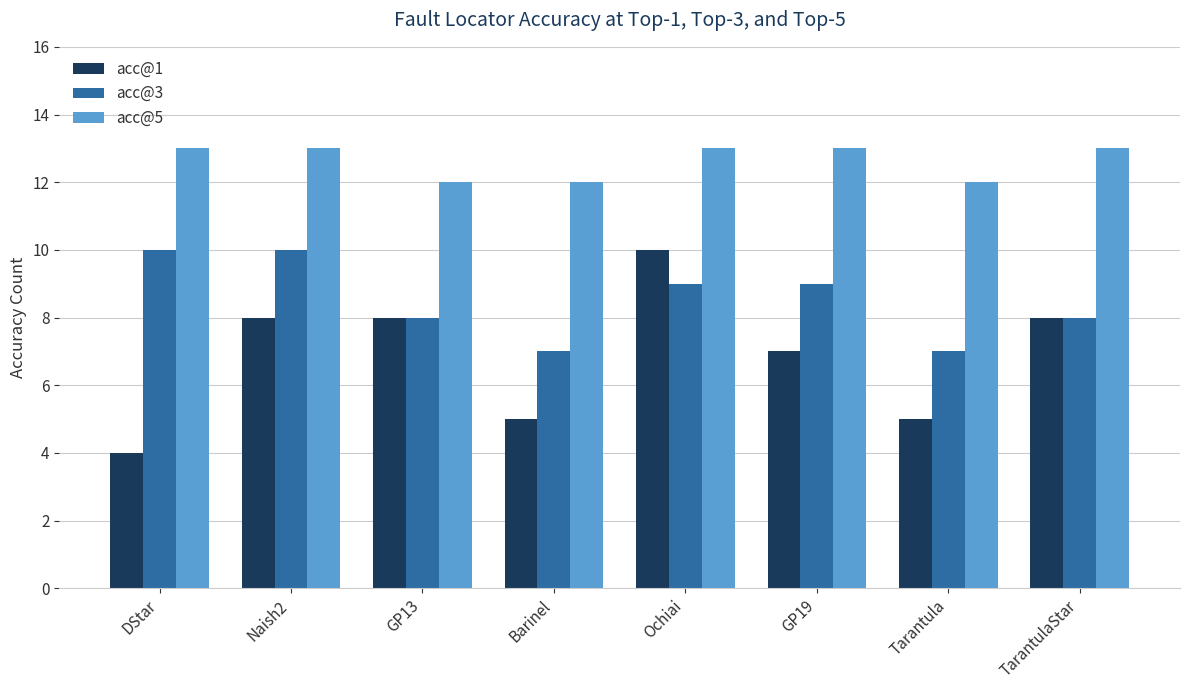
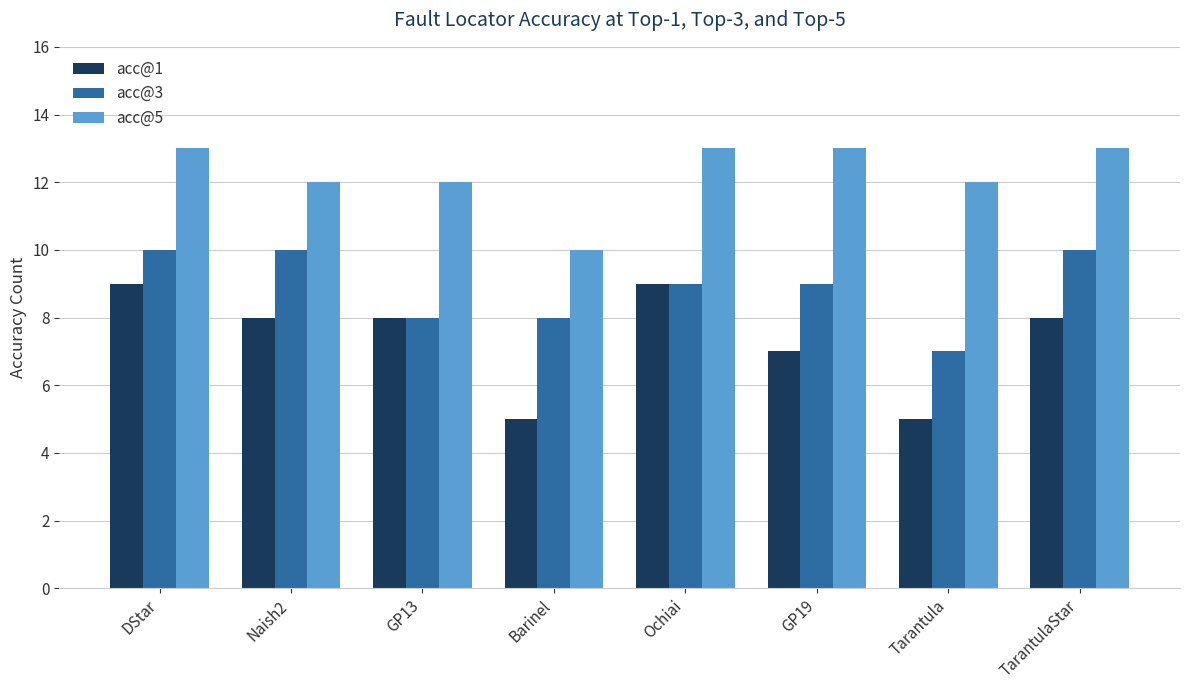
acc@1, DStar: 4 -> 9
acc@5, Naish2: 13 -> 12
acc@3, Barinel: 7 -> 8
acc@5, Barinel: 12 -> 10
acc@1, Ochiai: 10 -> 9
acc@3, TarantulaStar: 8 -> 10
